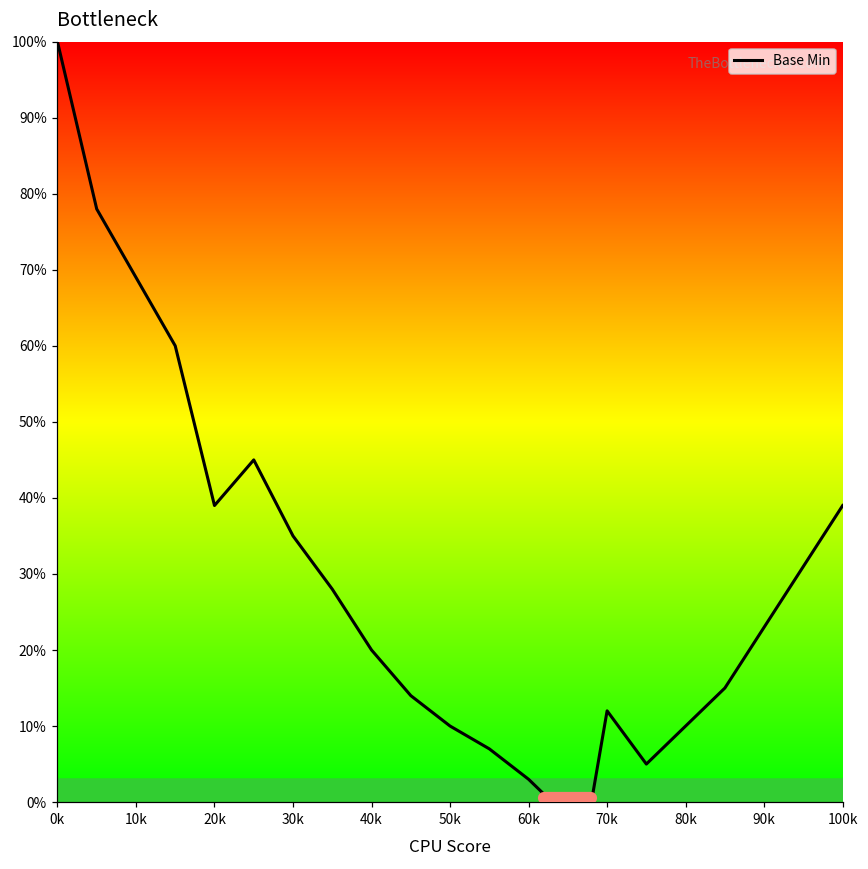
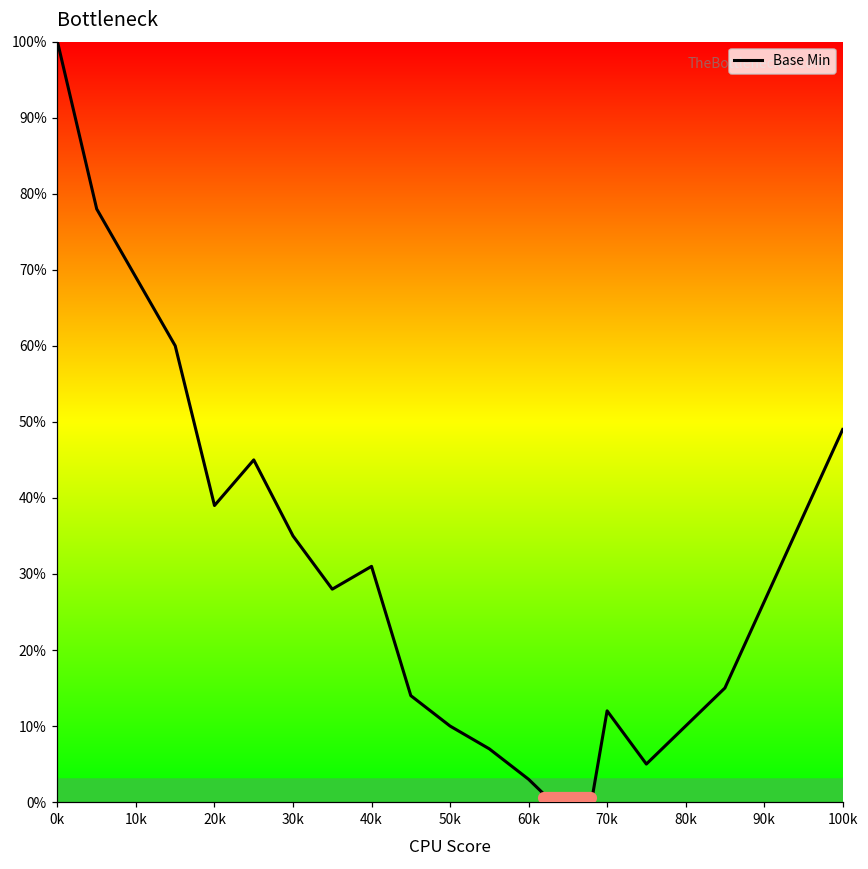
Base Min, 40k: 20% -> 31%
Base Min, 100k: 39% -> 49%
